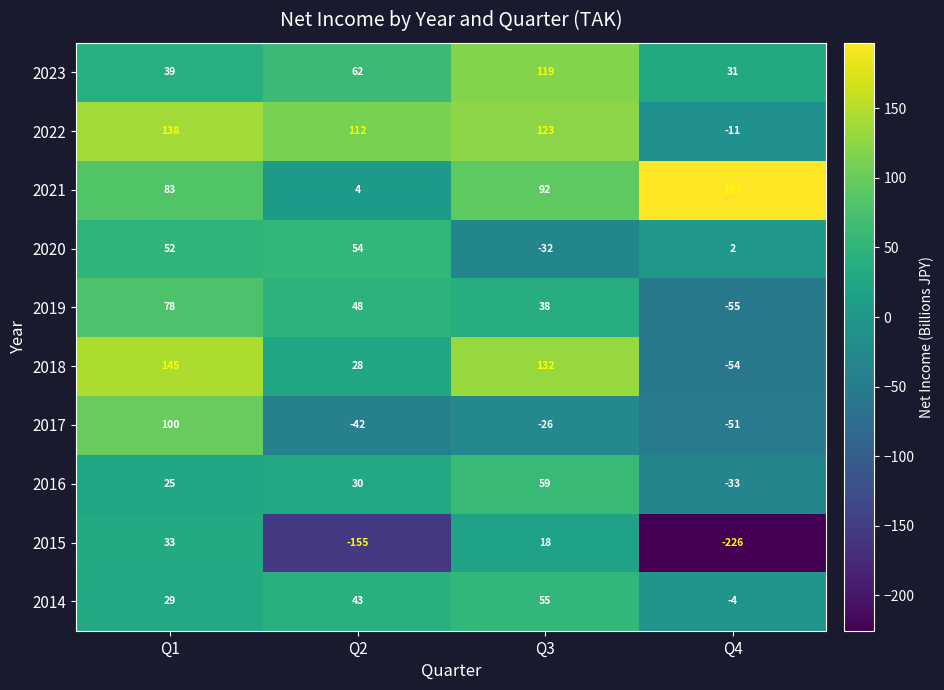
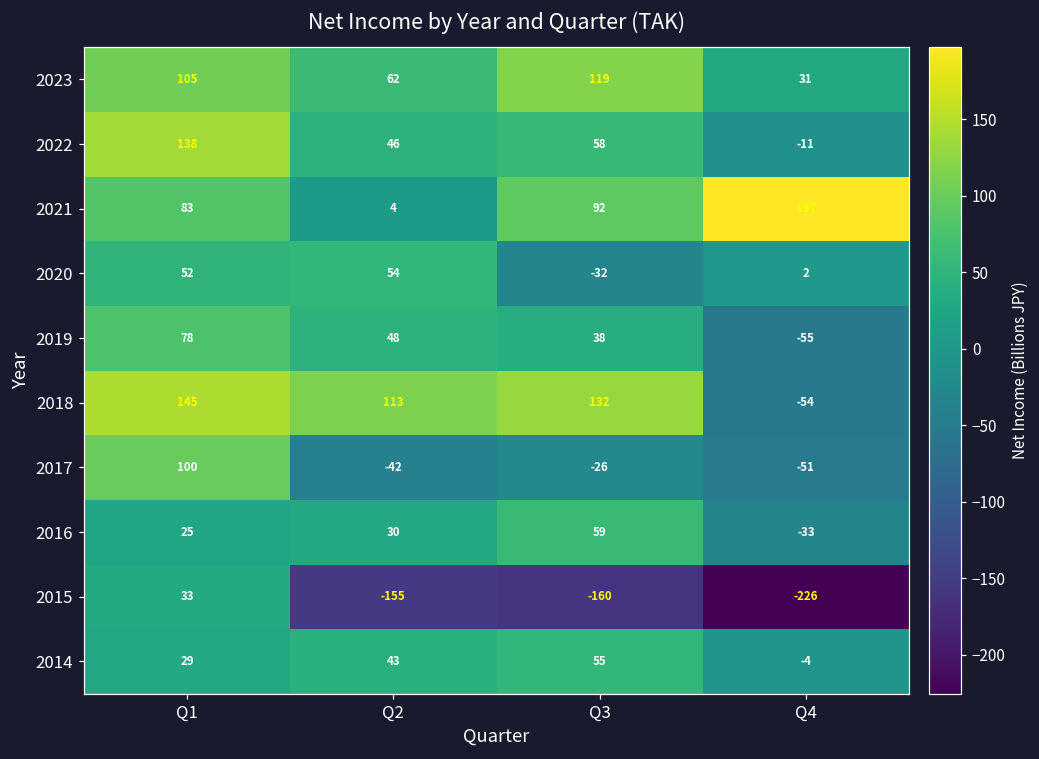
2023, Q1: 39 -> 105
2022, Q2: 112 -> 46
2022, Q3: 123 -> 58
2018, Q2: 28 -> 113
2015, Q3: 18 -> -160
